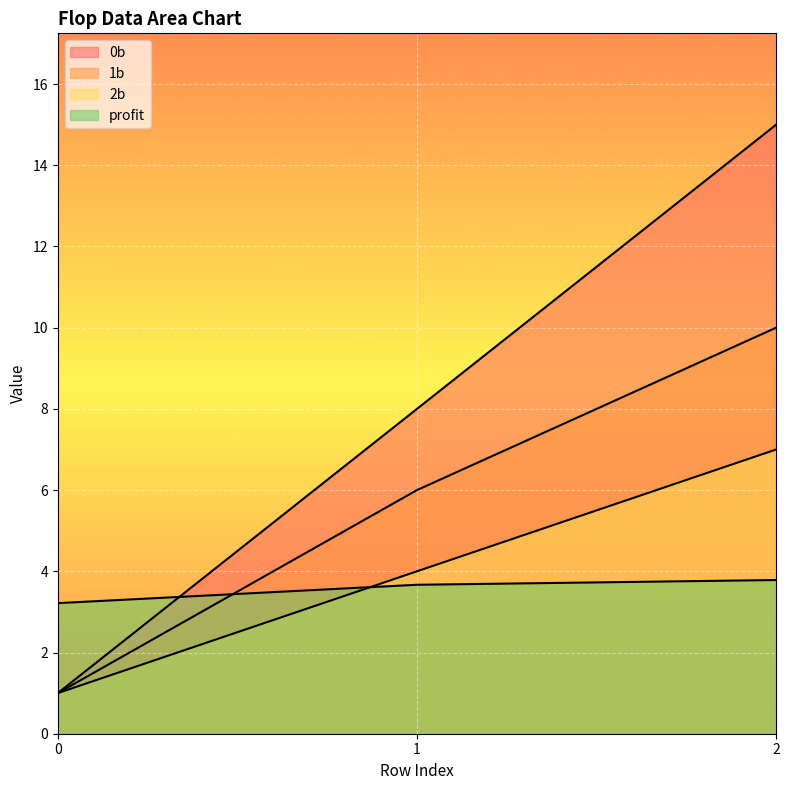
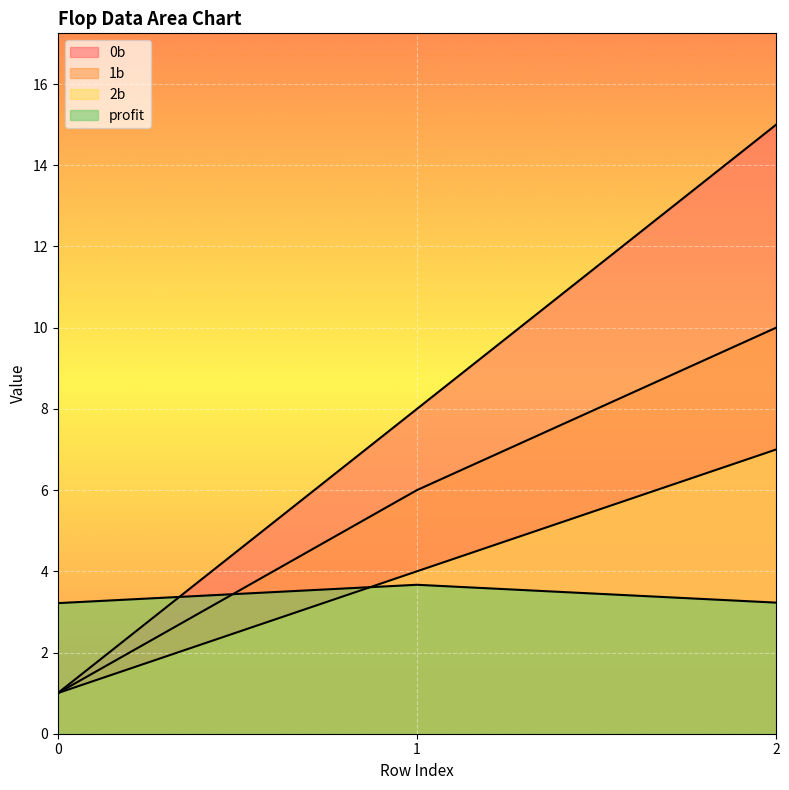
profit, 2: 3.8 -> 3.2
